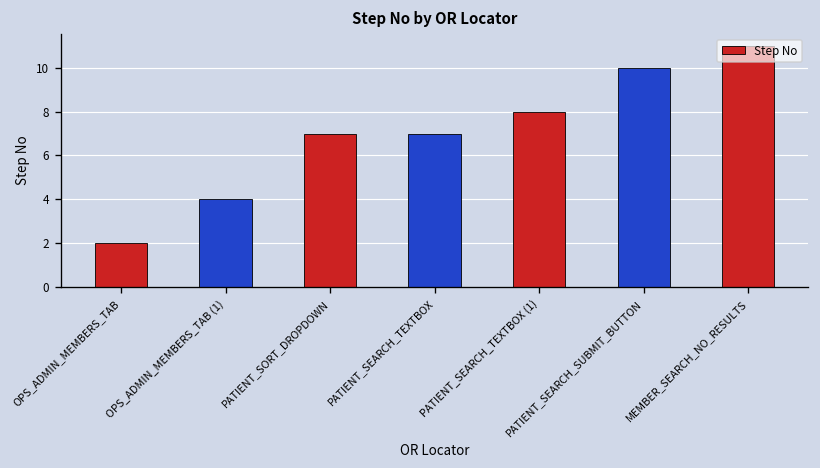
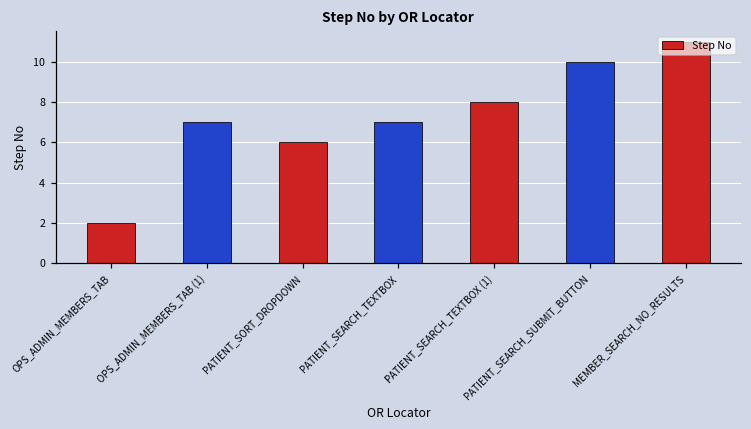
OPS_ADMIN_MEMBERS_TAB (1): 4 -> 7
PATIENT_SORT_DROPDOWN: 7 -> 6
